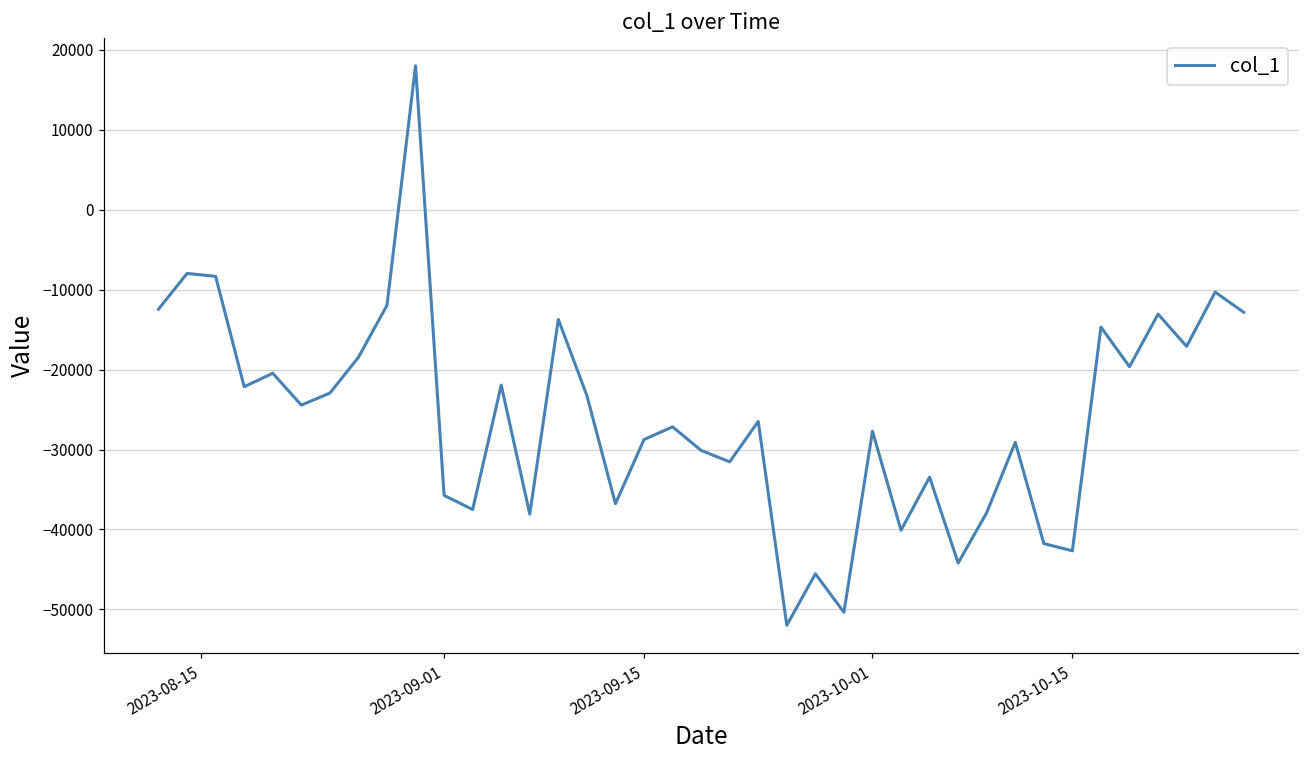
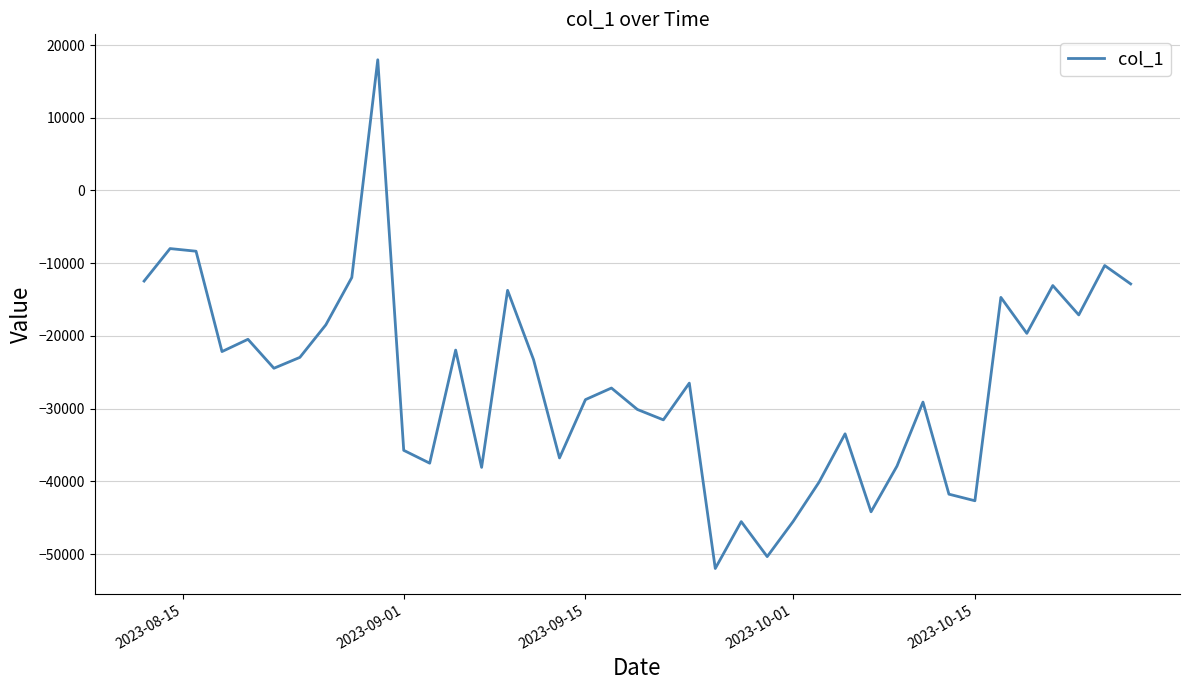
2023-10-01: -28000 -> -46000
